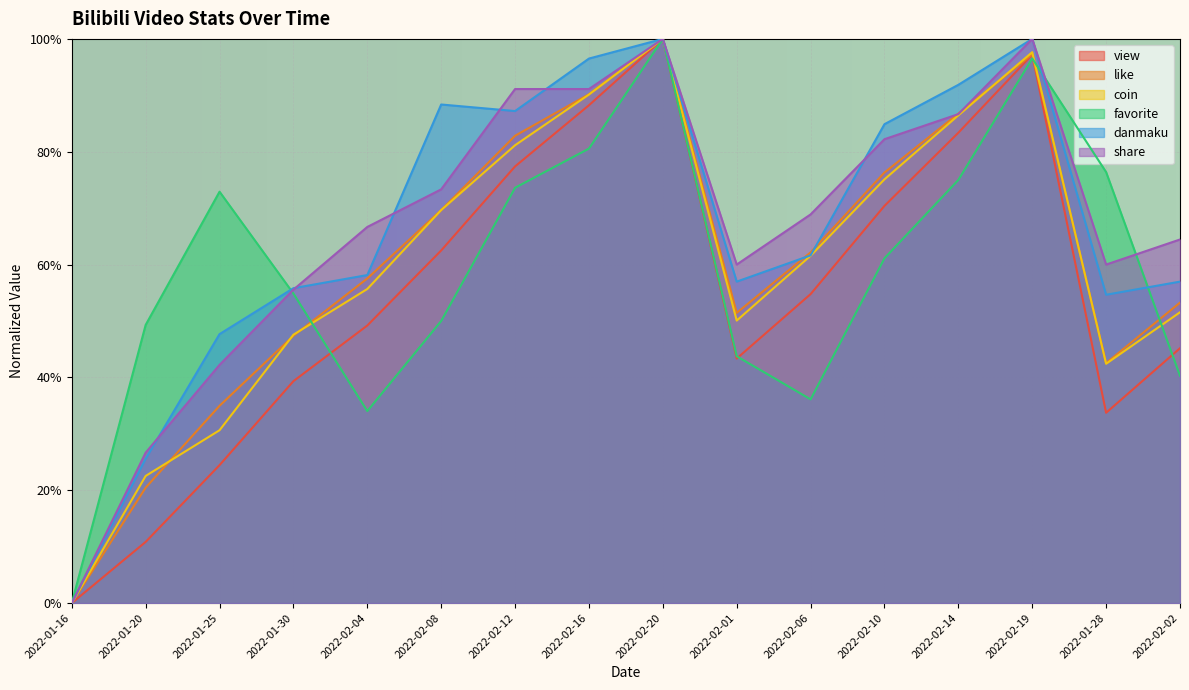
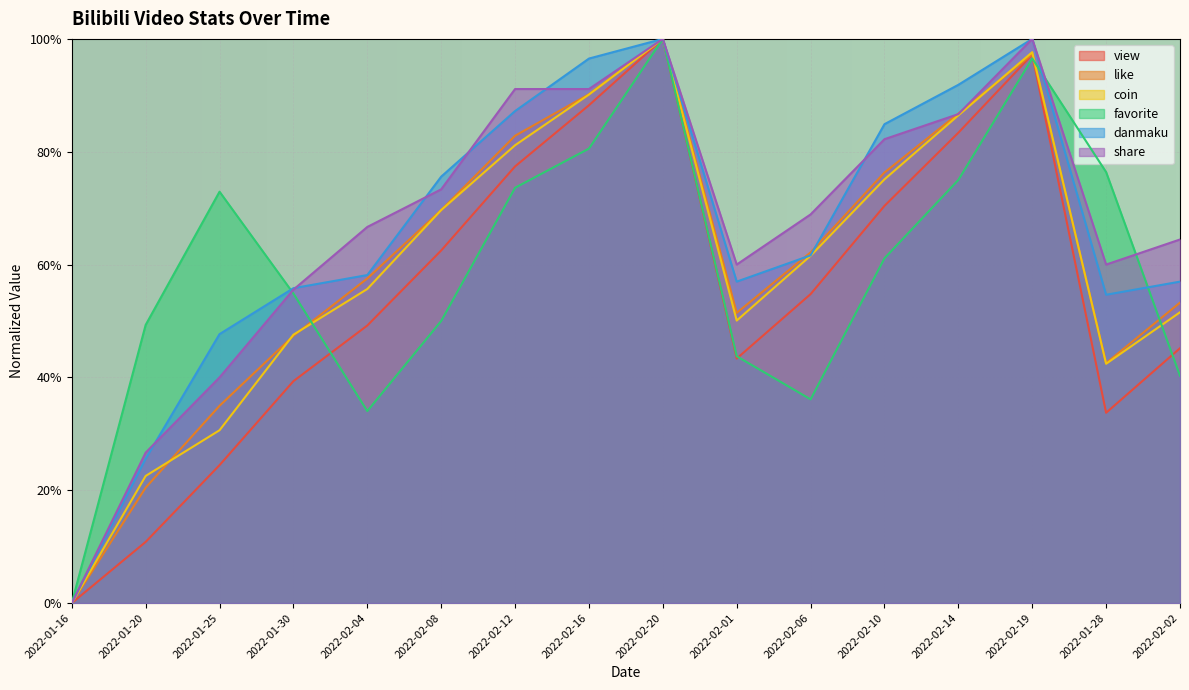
share, 2022-01-25: 42% -> 40%
danmaku, 2022-02-08: 88% -> 76%
